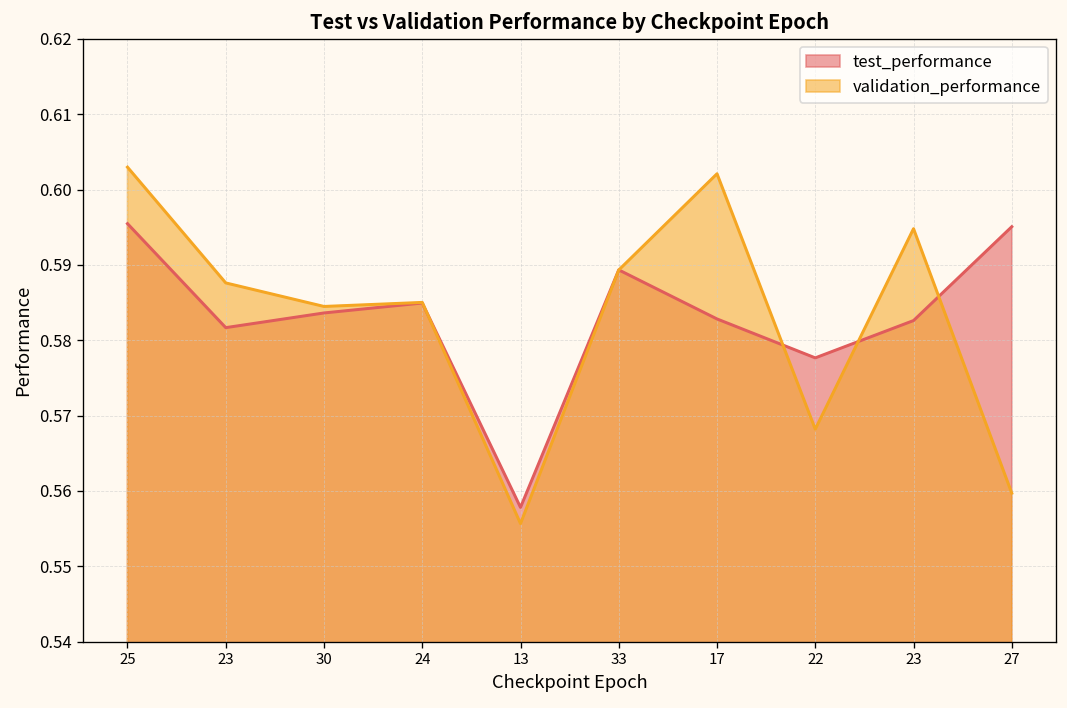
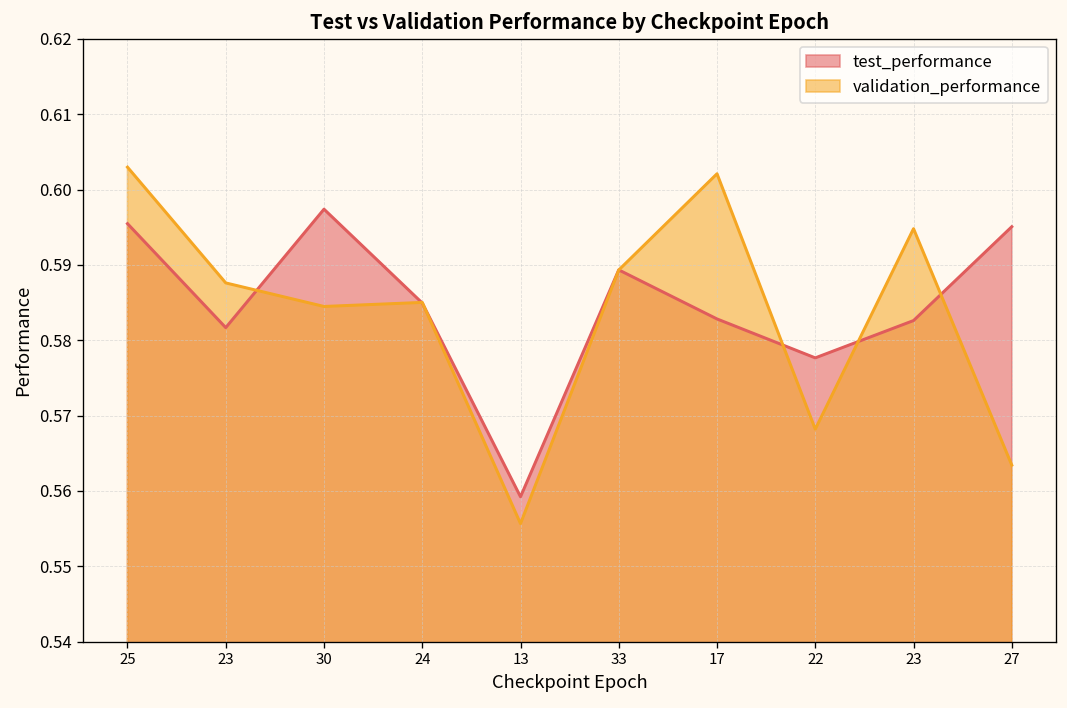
test_performance, 30: 0.584 -> 0.597
test_performance, 13: 0.558 -> 0.559
validation_performance, 27: 0.560 -> 0.563
